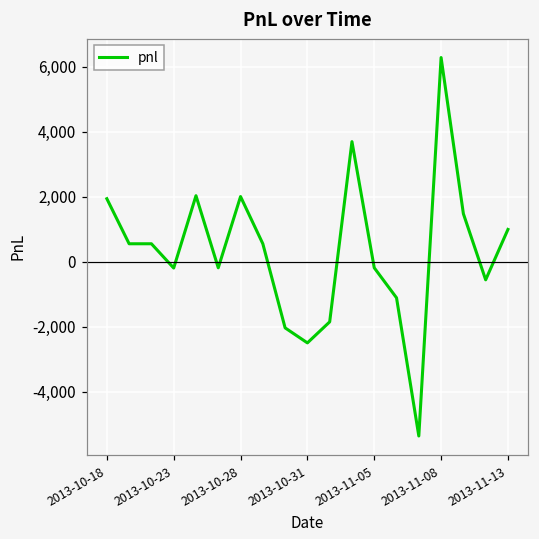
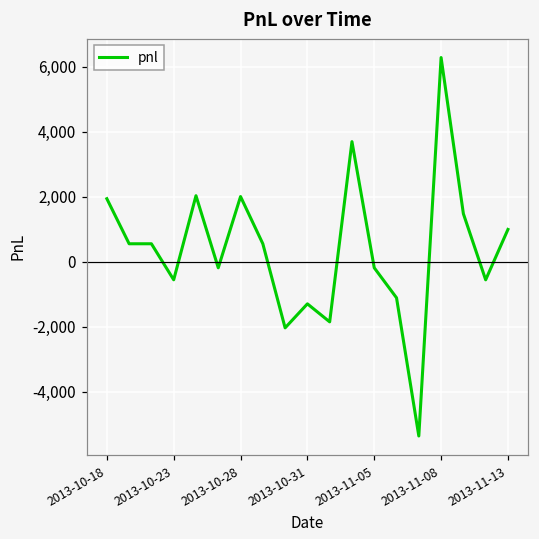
2013-10-23: -200 -> -600
2013-10-31: -2,500 -> -1,300
